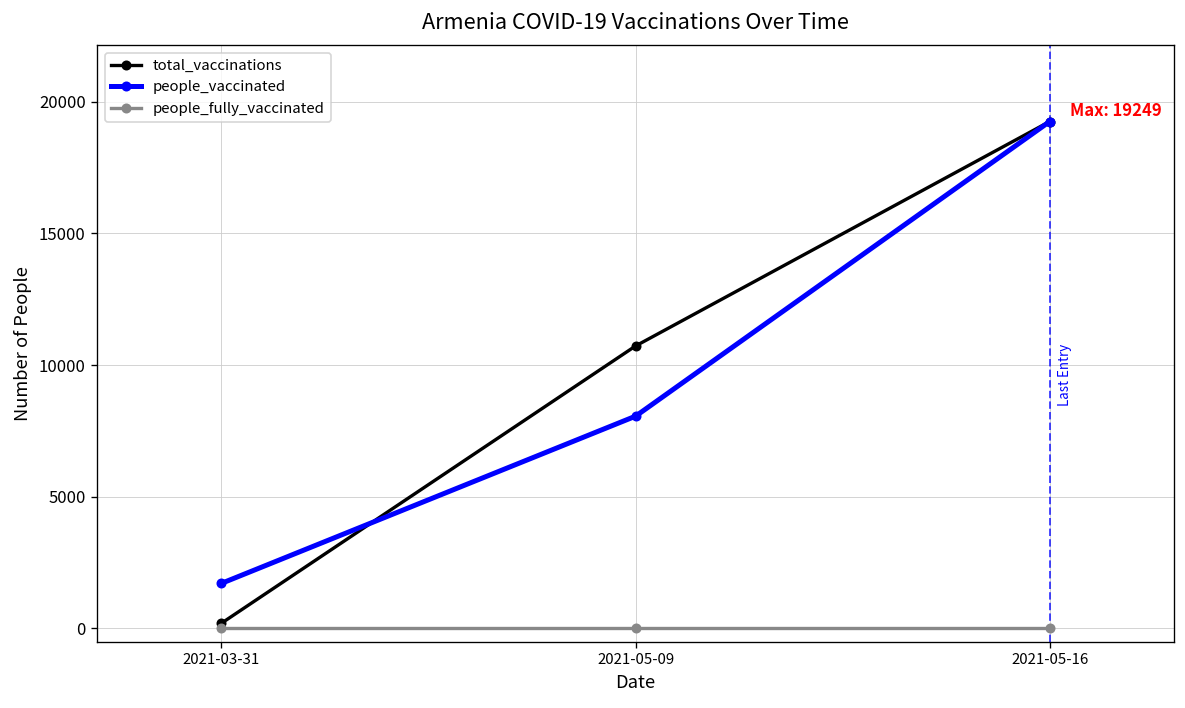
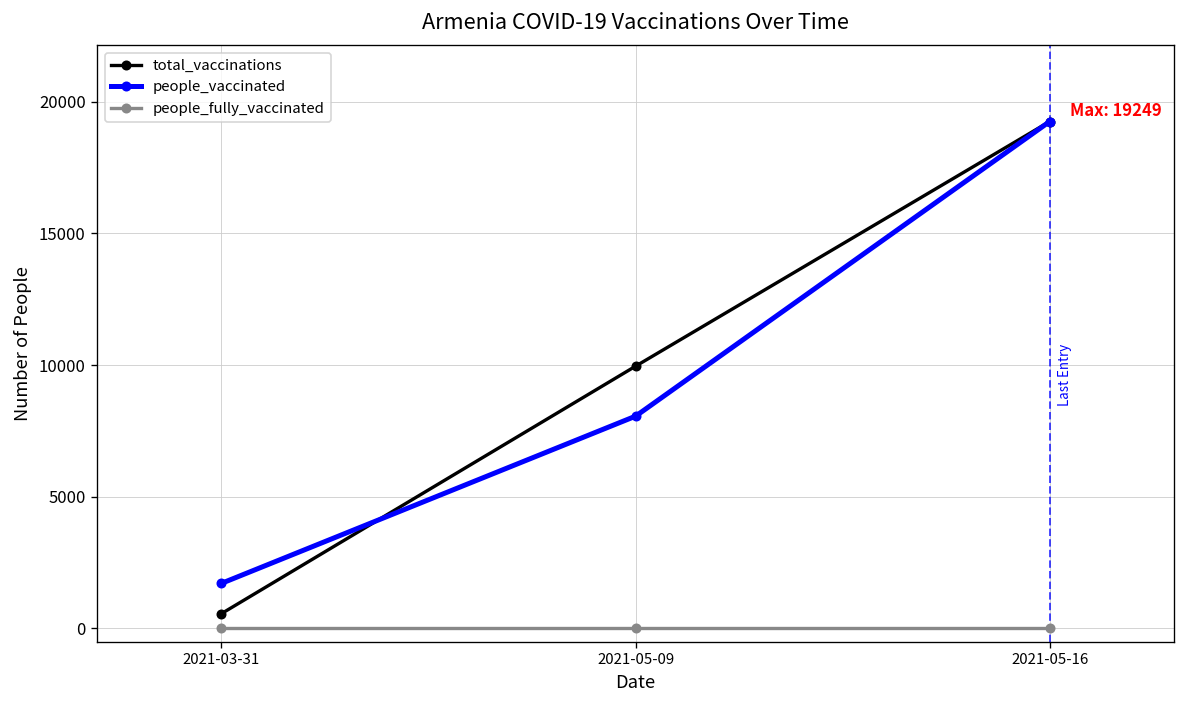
total_vaccinations, 2021-03-31: 200 -> 600
total_vaccinations, 2021-05-09: 10700 -> 10000
